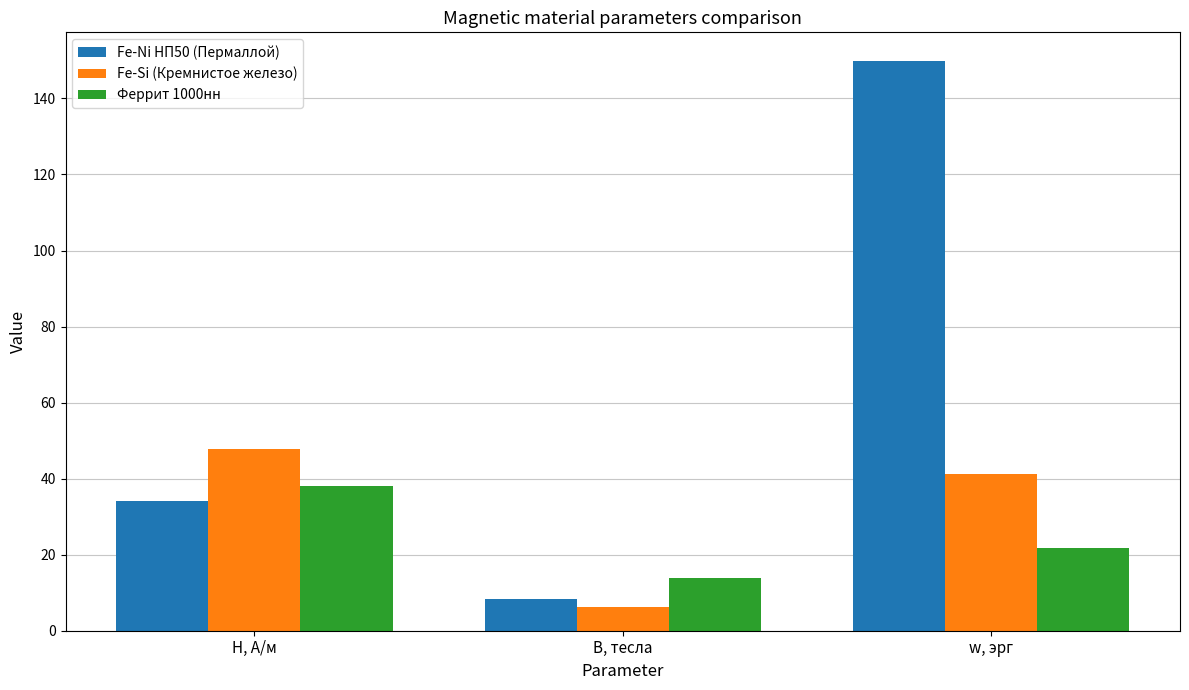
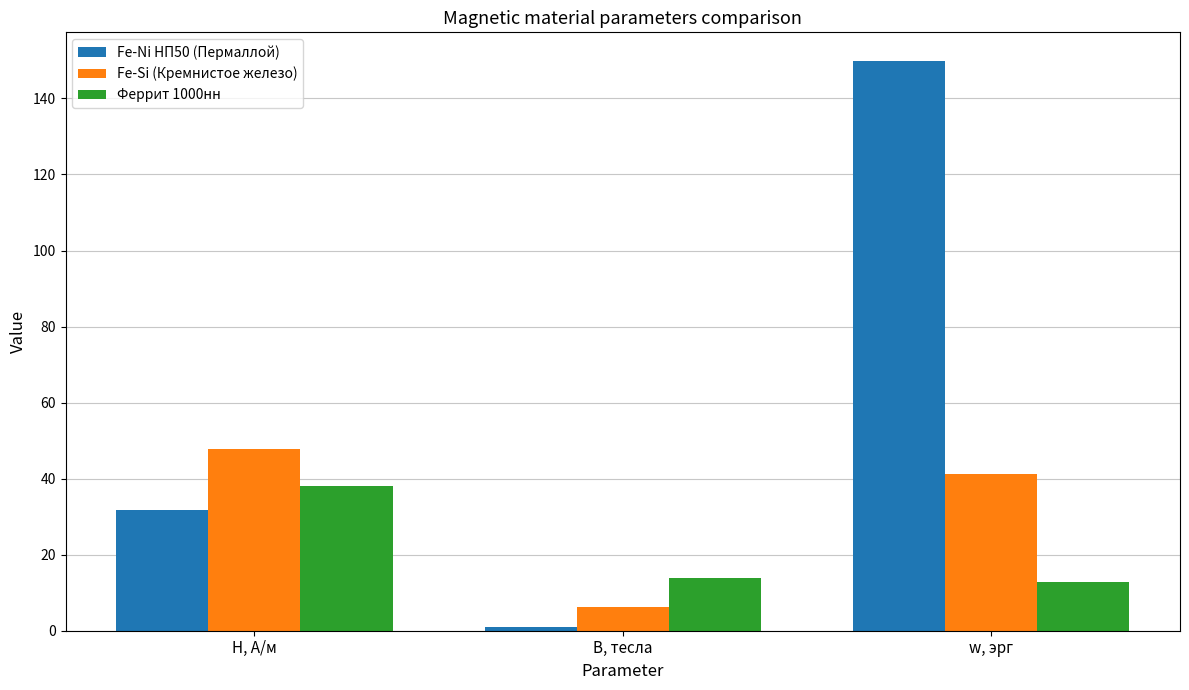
Fe-Ni НП50 (Пермаллой), H, А/м: 34 -> 32
Fe-Ni НП50 (Пермаллой), B, тесла: 8 -> 1
Феррит 1000нн, w, эрг: 22 -> 13
